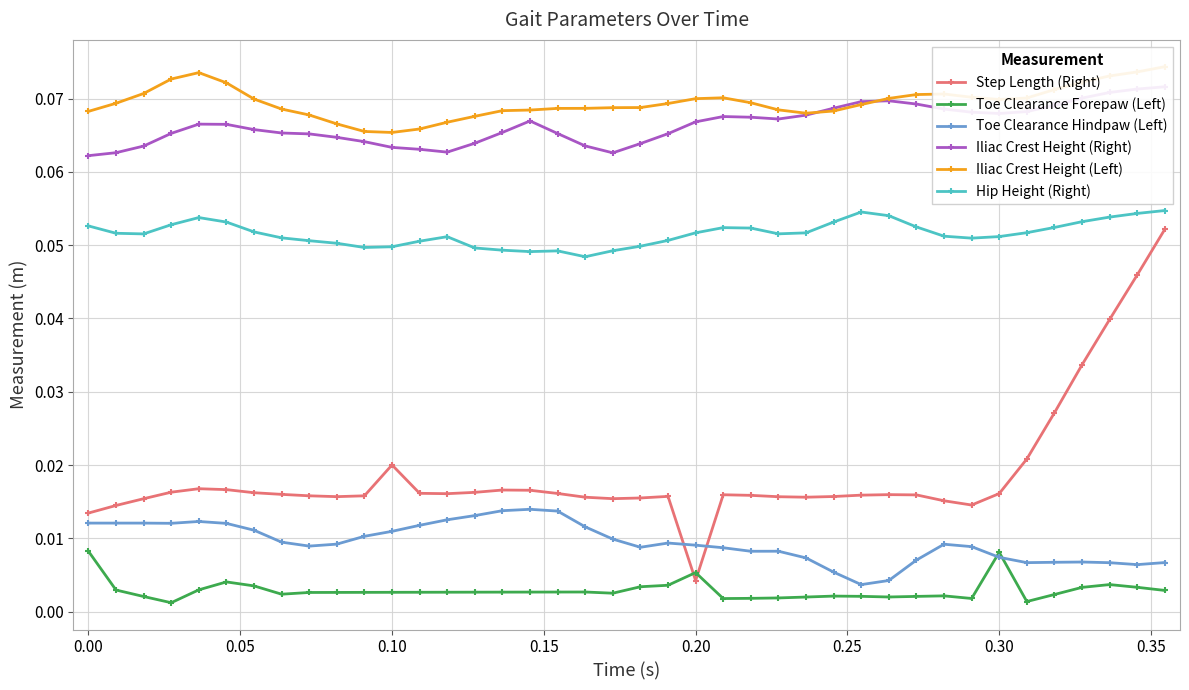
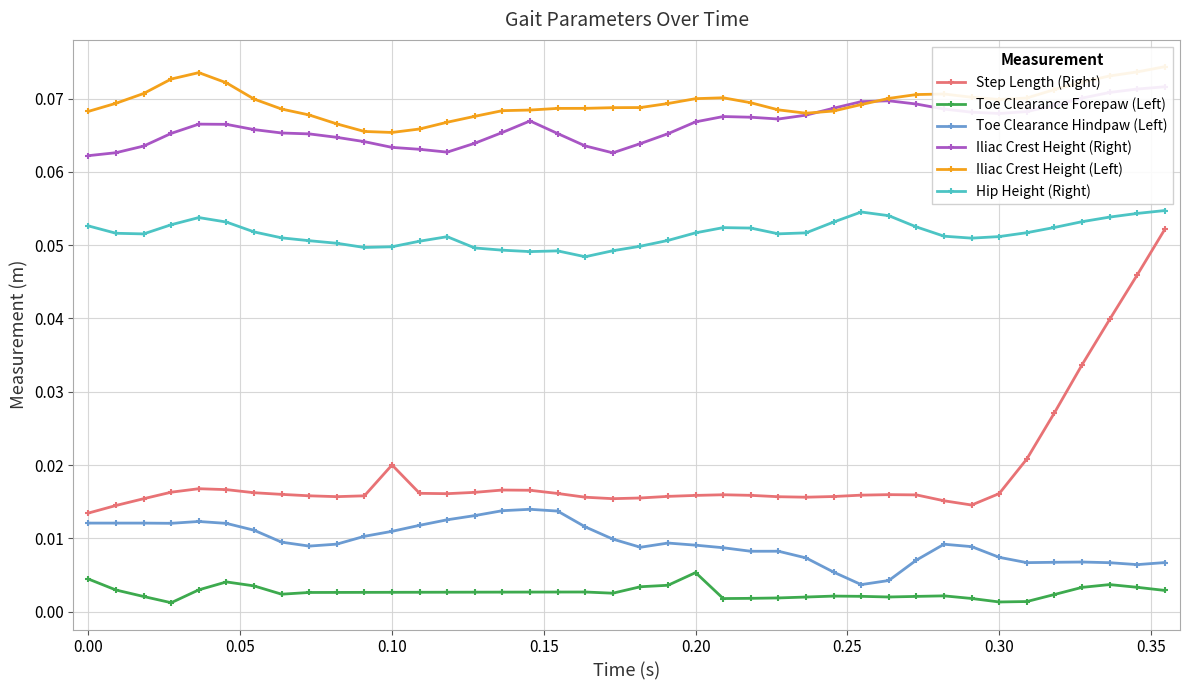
Toe Clearance Forepaw (Left), 0.00: 0.008 -> 0.004
Step Length (Right), 0.20: 0.004 -> 0.016
Toe Clearance Forepaw (Left), 0.30: 0.008 -> 0.001
